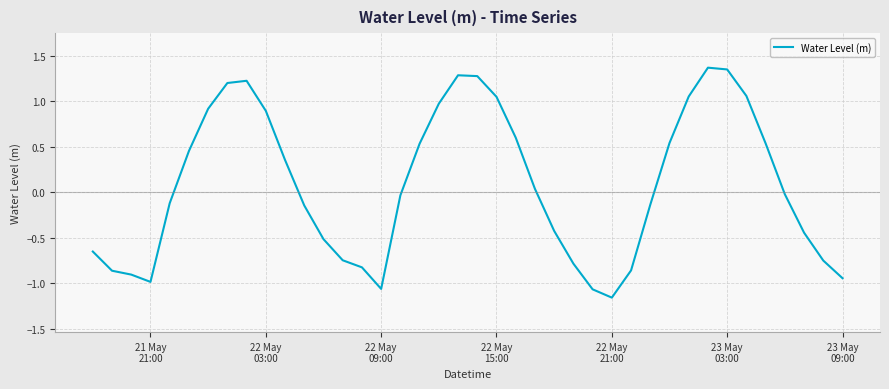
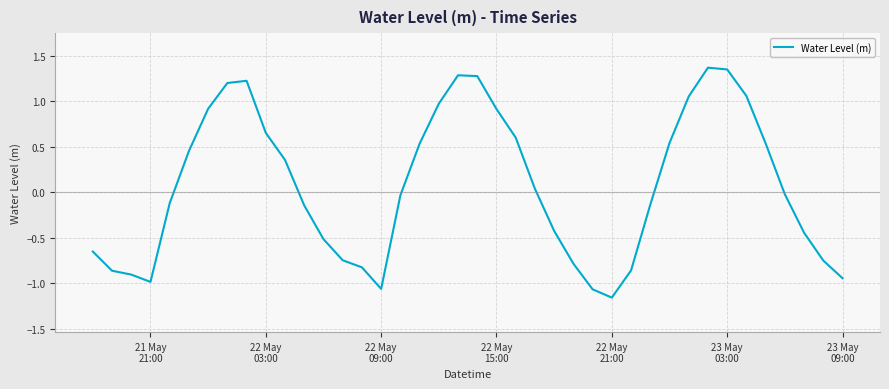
22 May 03:00: 0.9 -> 0.7
22 May 15:00: 1.0 -> 0.9
